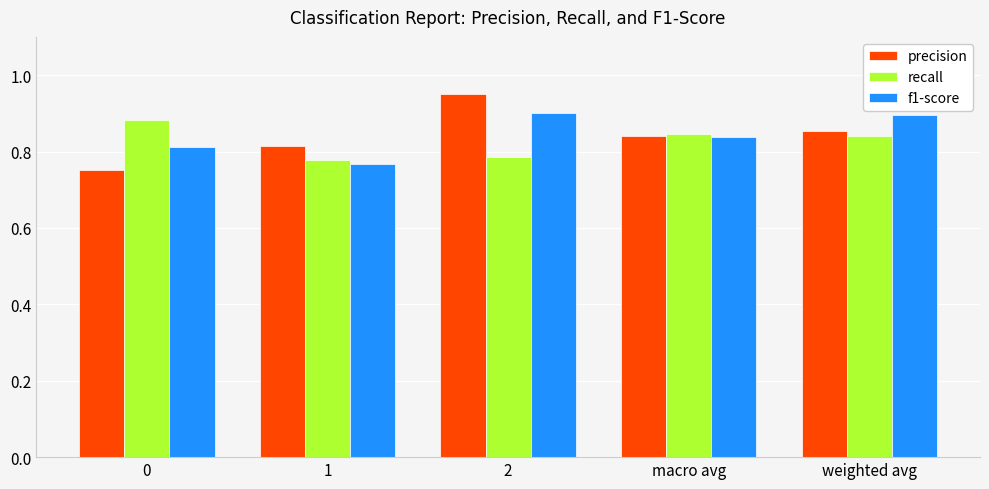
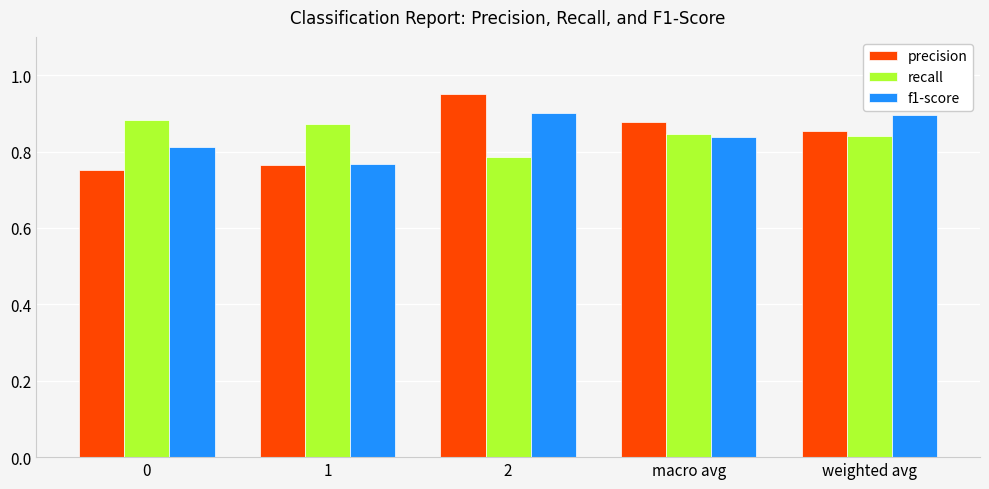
precision, 1: 0.82 -> 0.77
recall, 1: 0.78 -> 0.87
precision, macro avg: 0.84 -> 0.88
